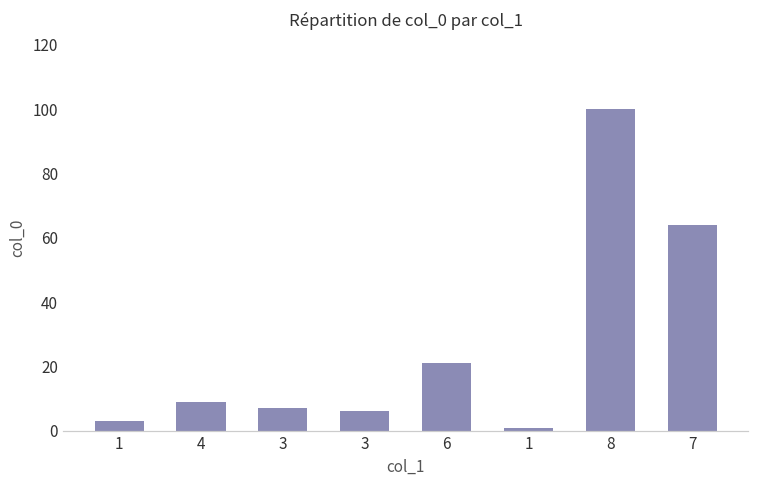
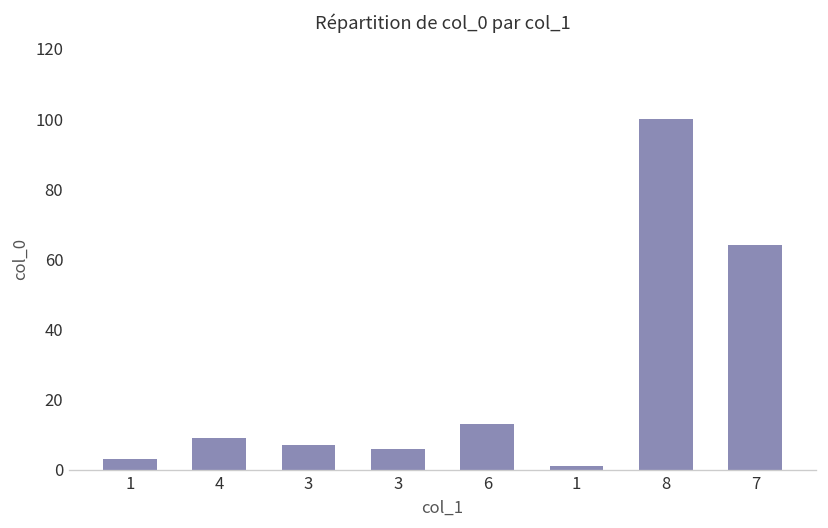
6: 21 -> 13
